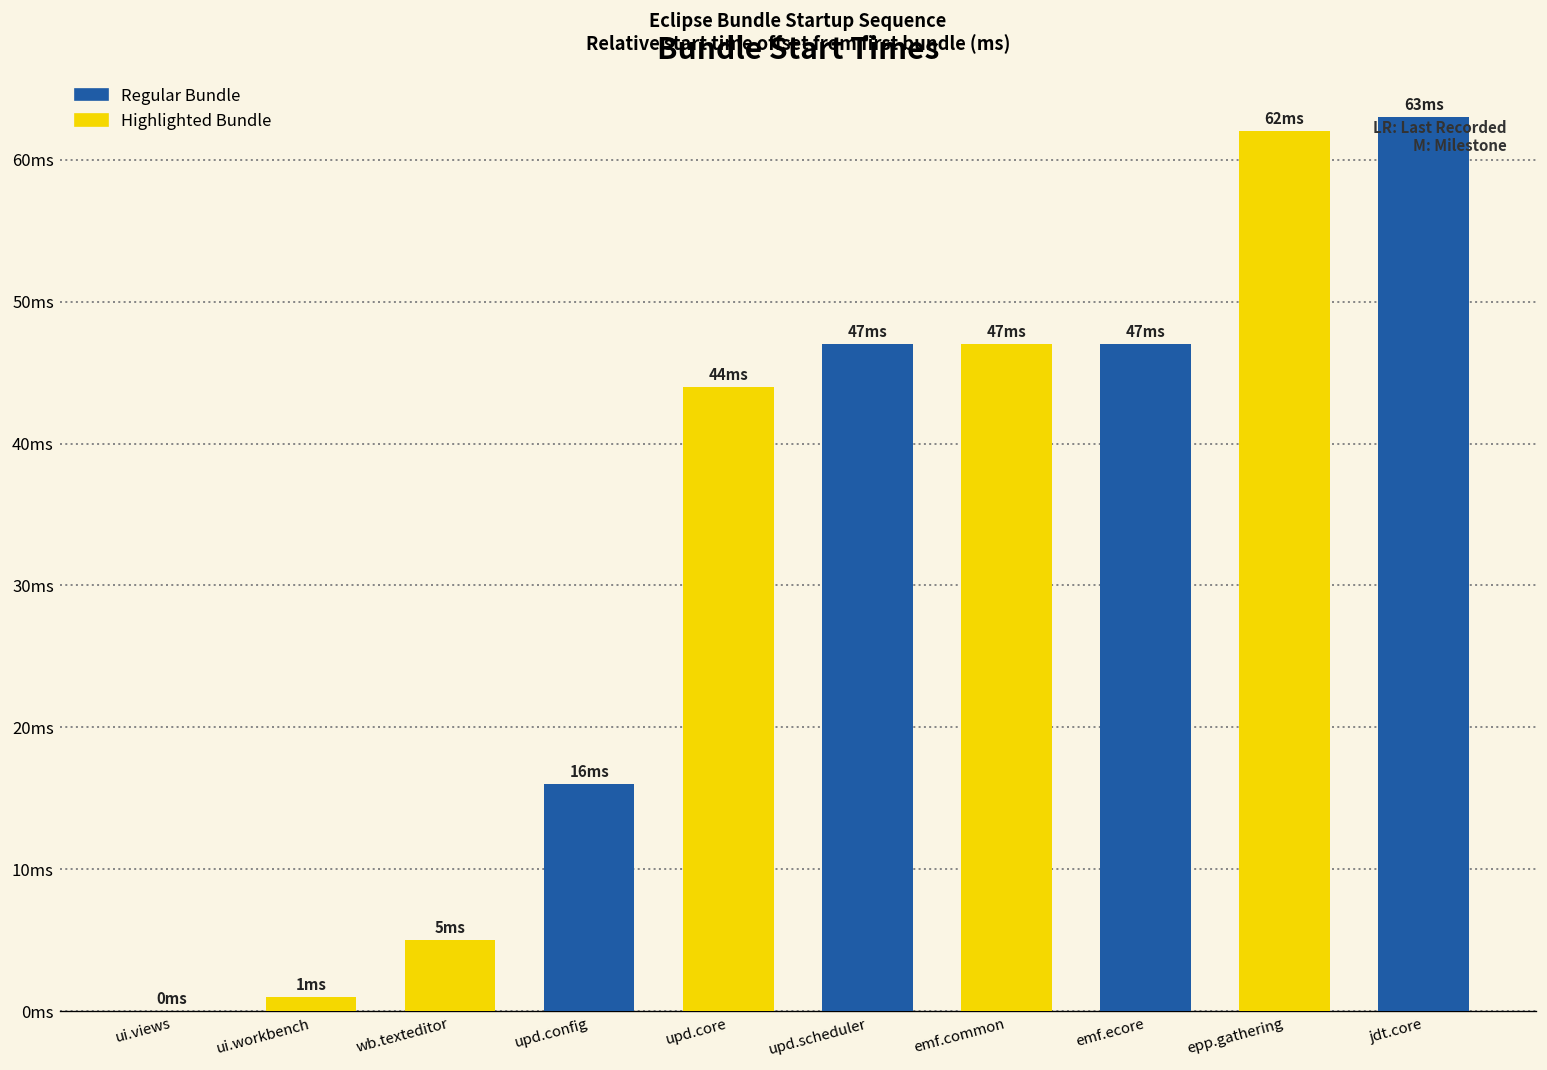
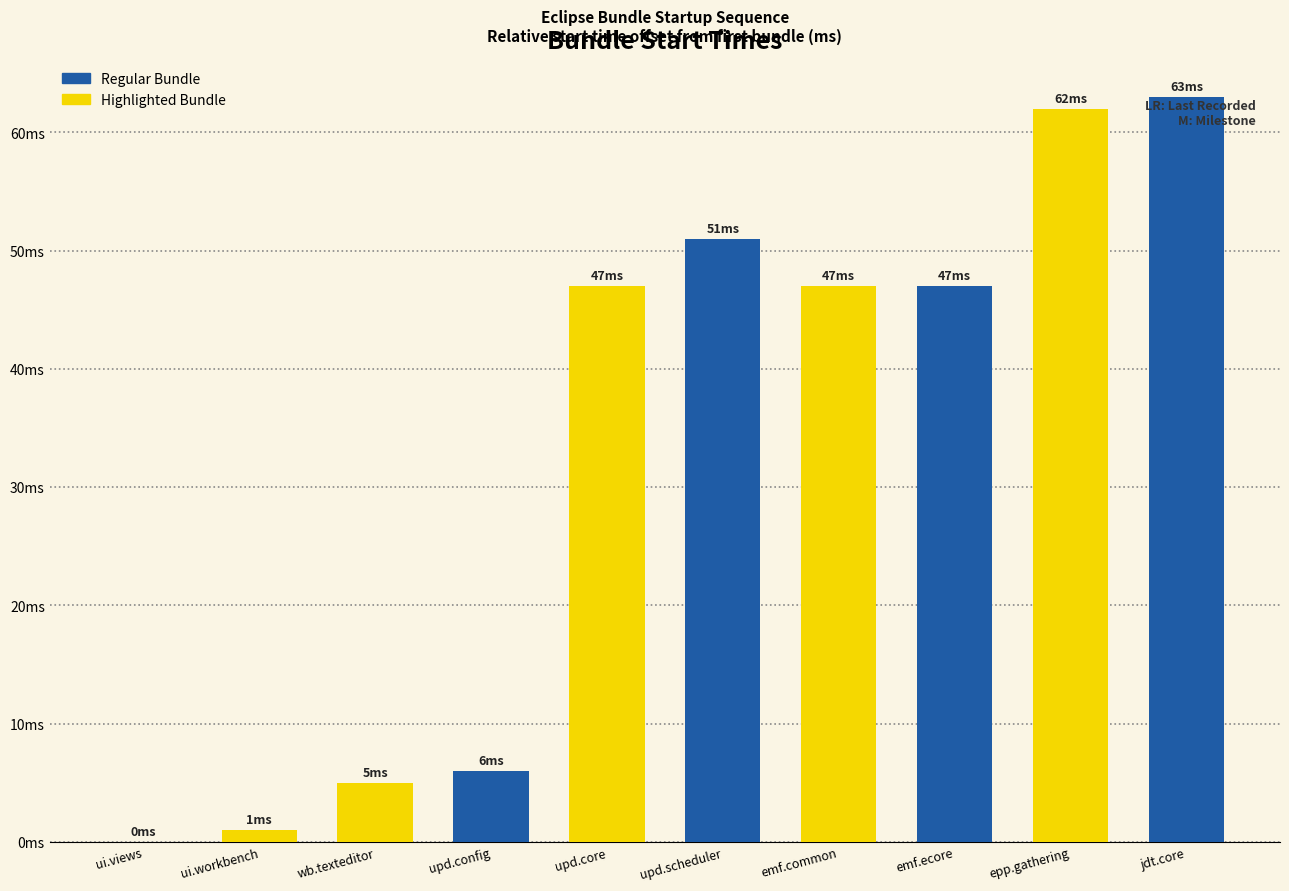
upd.config: 16 -> 6
upd.core: 44 -> 47
upd.scheduler: 47 -> 51
